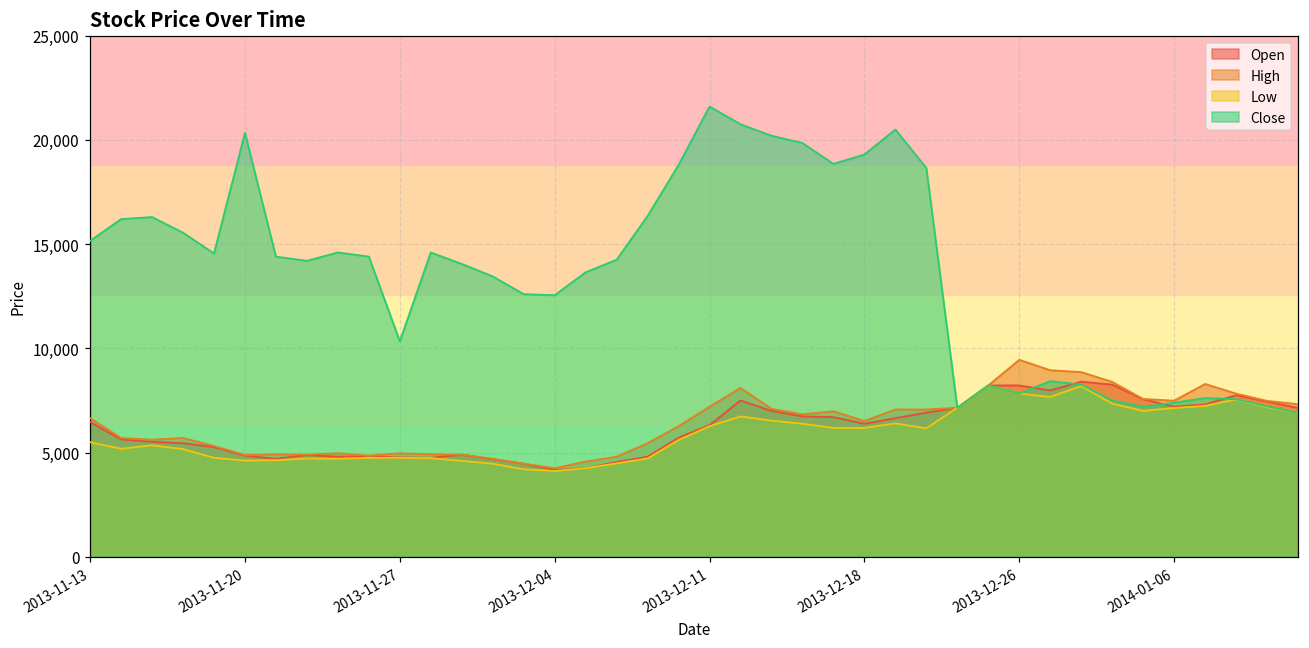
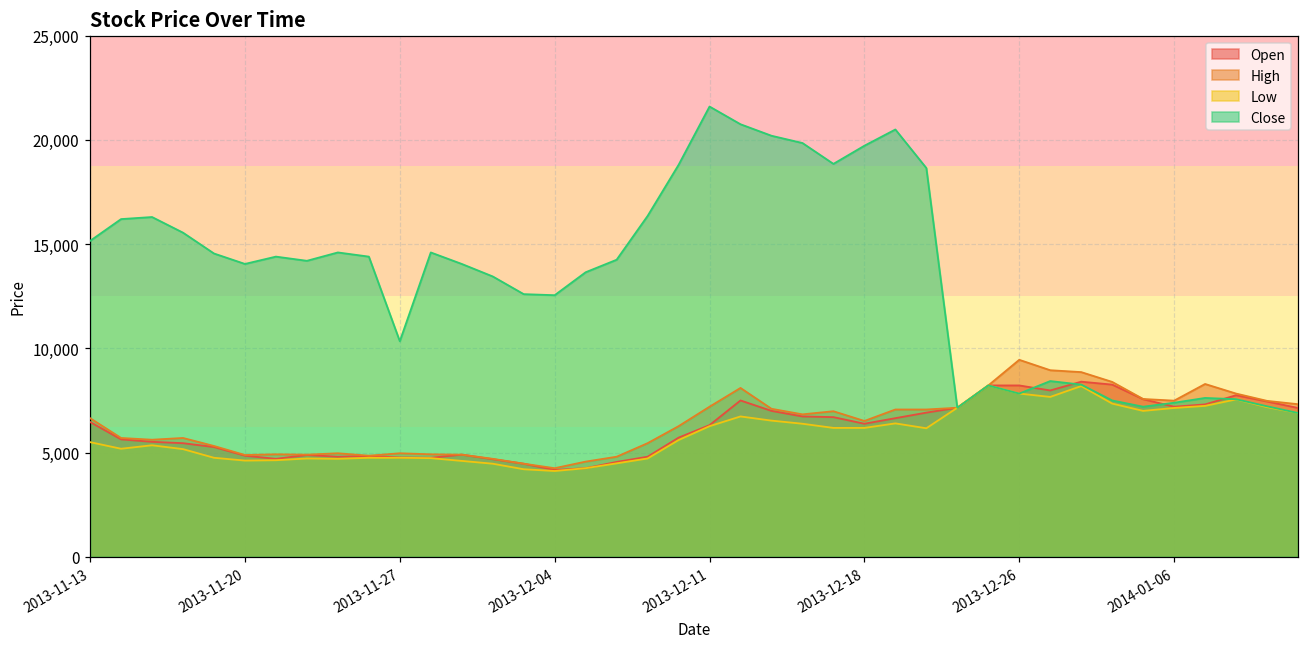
Close, 2013-11-20: 20,300 -> 14,000
Close, 2013-12-18: 19,300 -> 19,700
